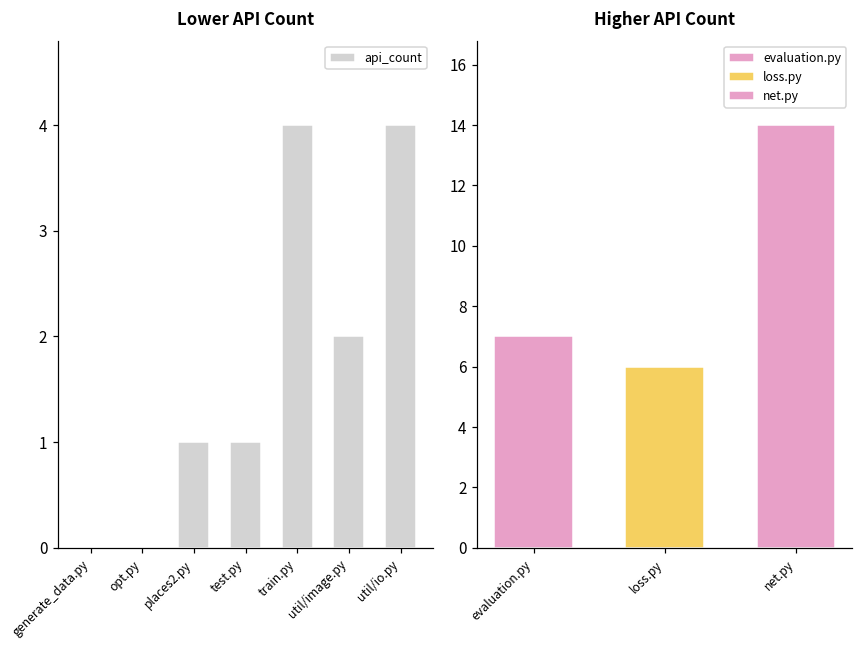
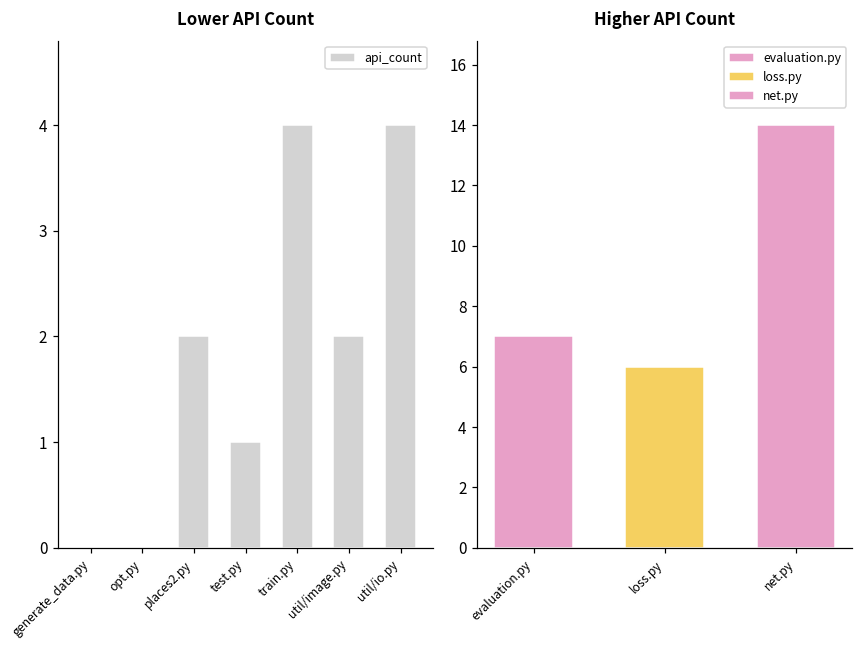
Lower API Count, places2.py: 1 -> 2
